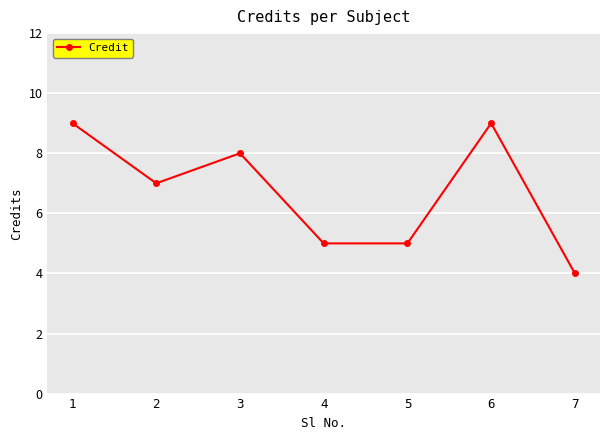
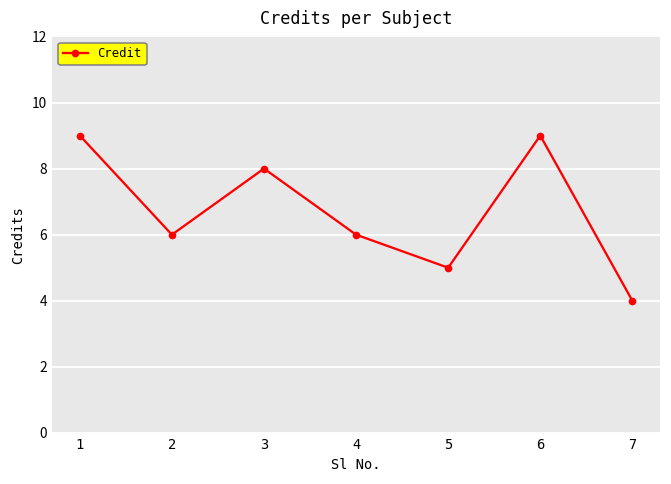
2: 7 -> 6
4: 5 -> 6
